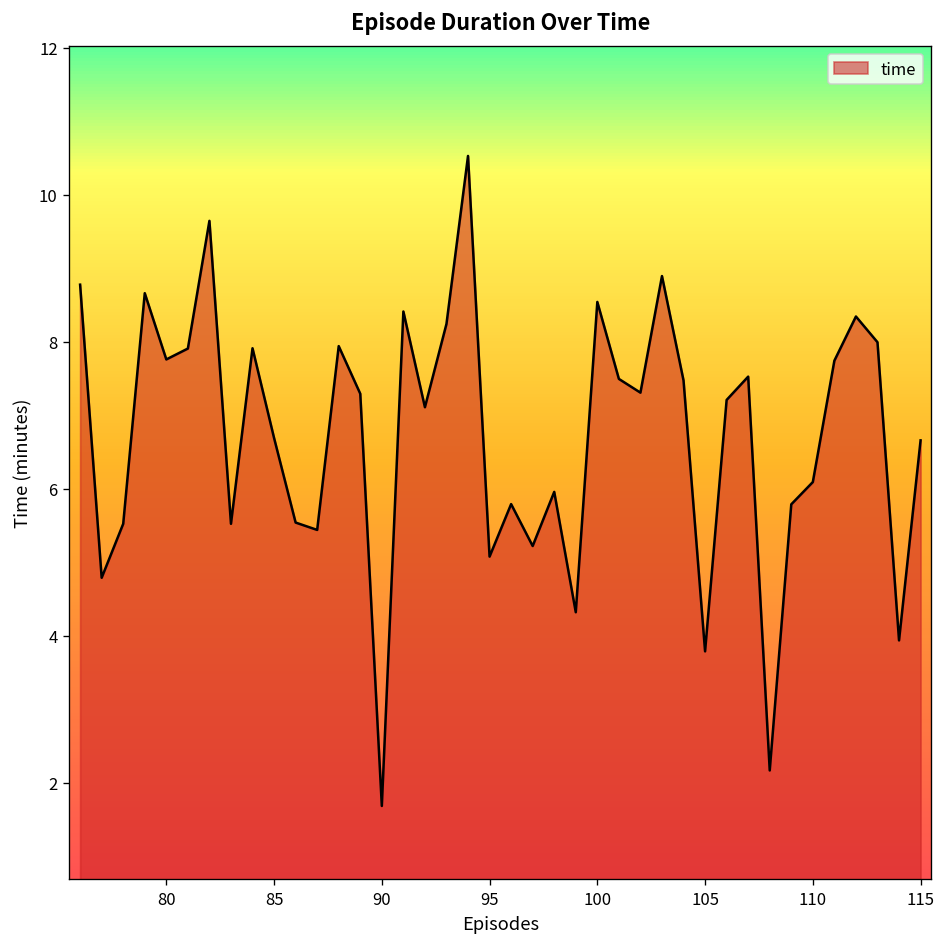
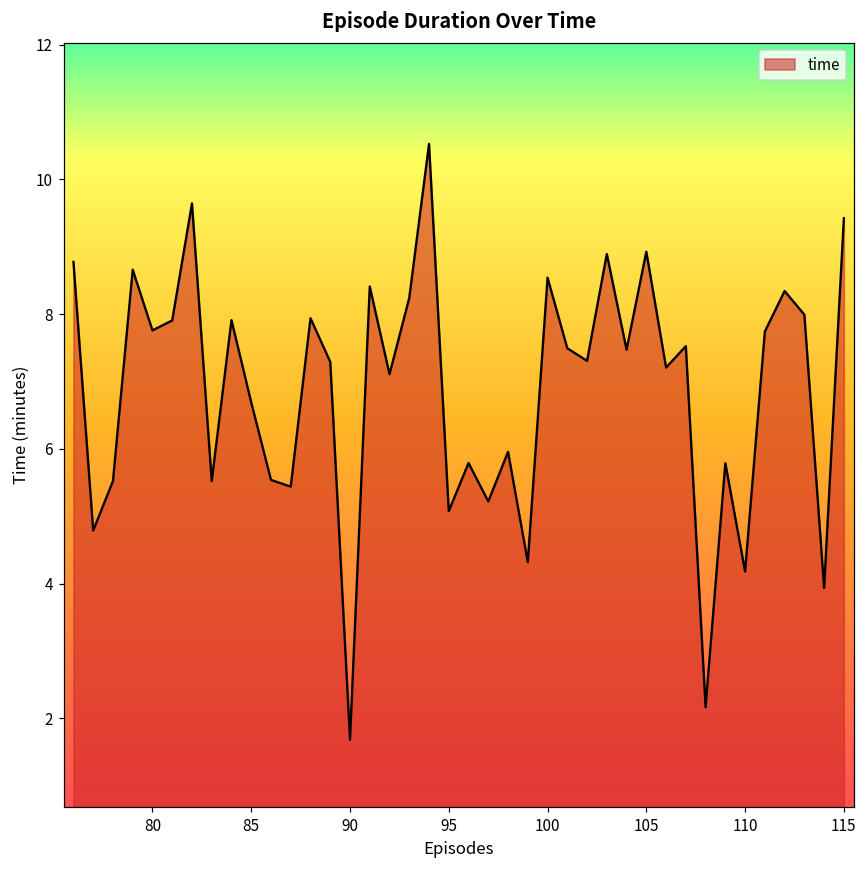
105: 3.8 -> 8.9
110: 6.1 -> 4.2
115: 6.7 -> 9.4
